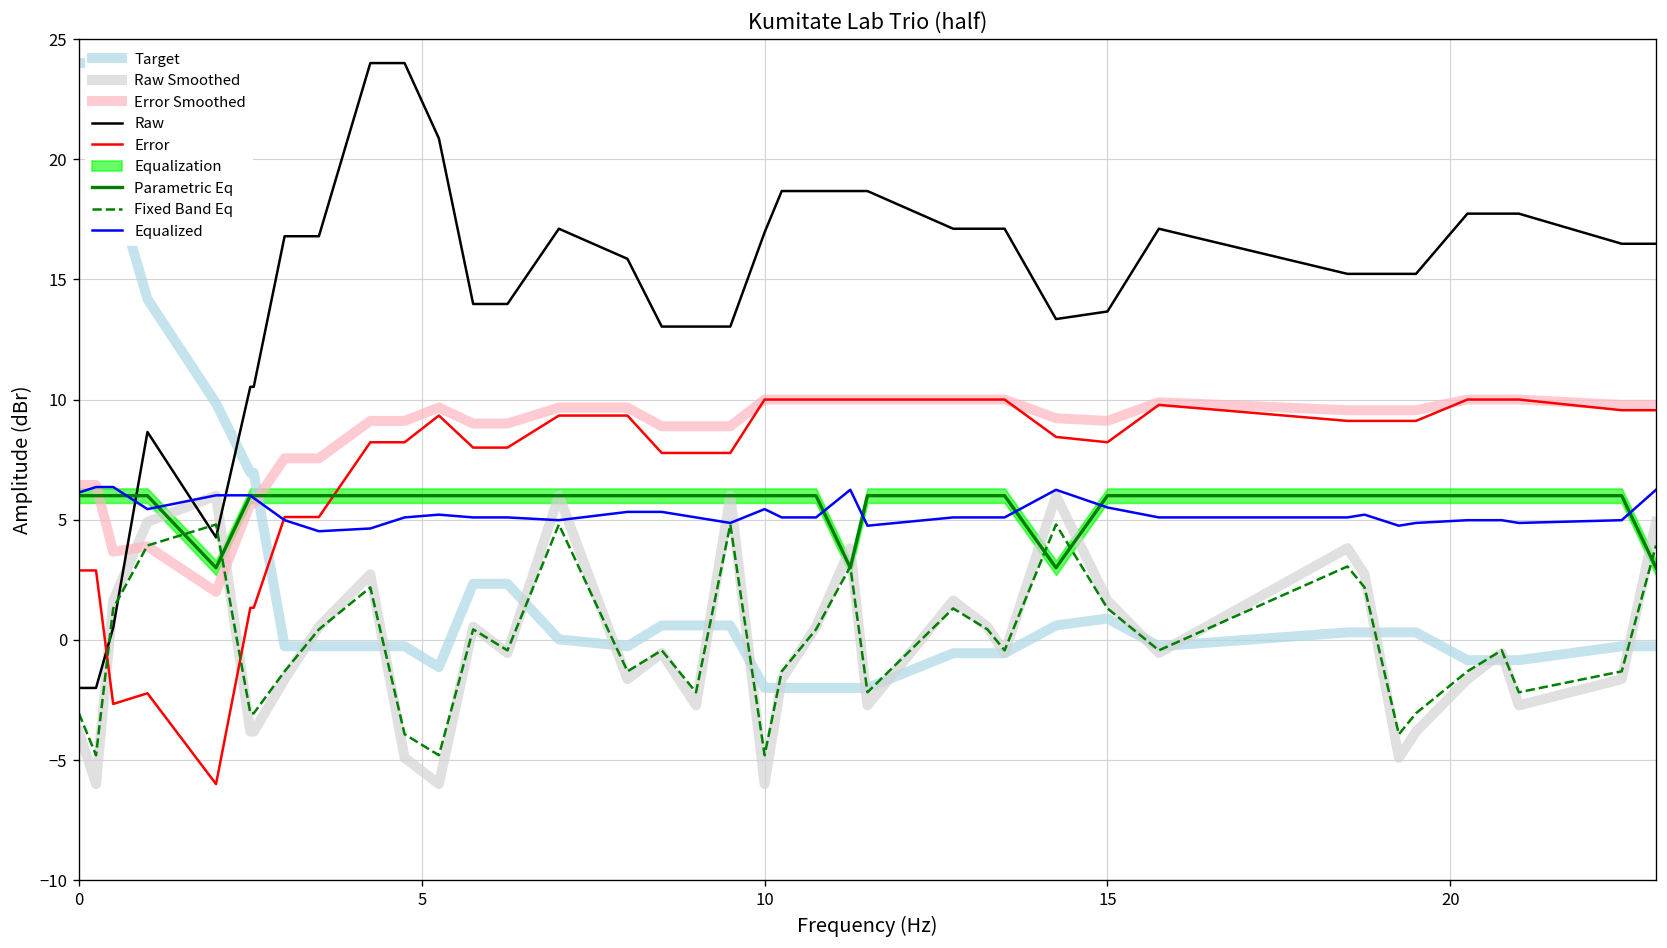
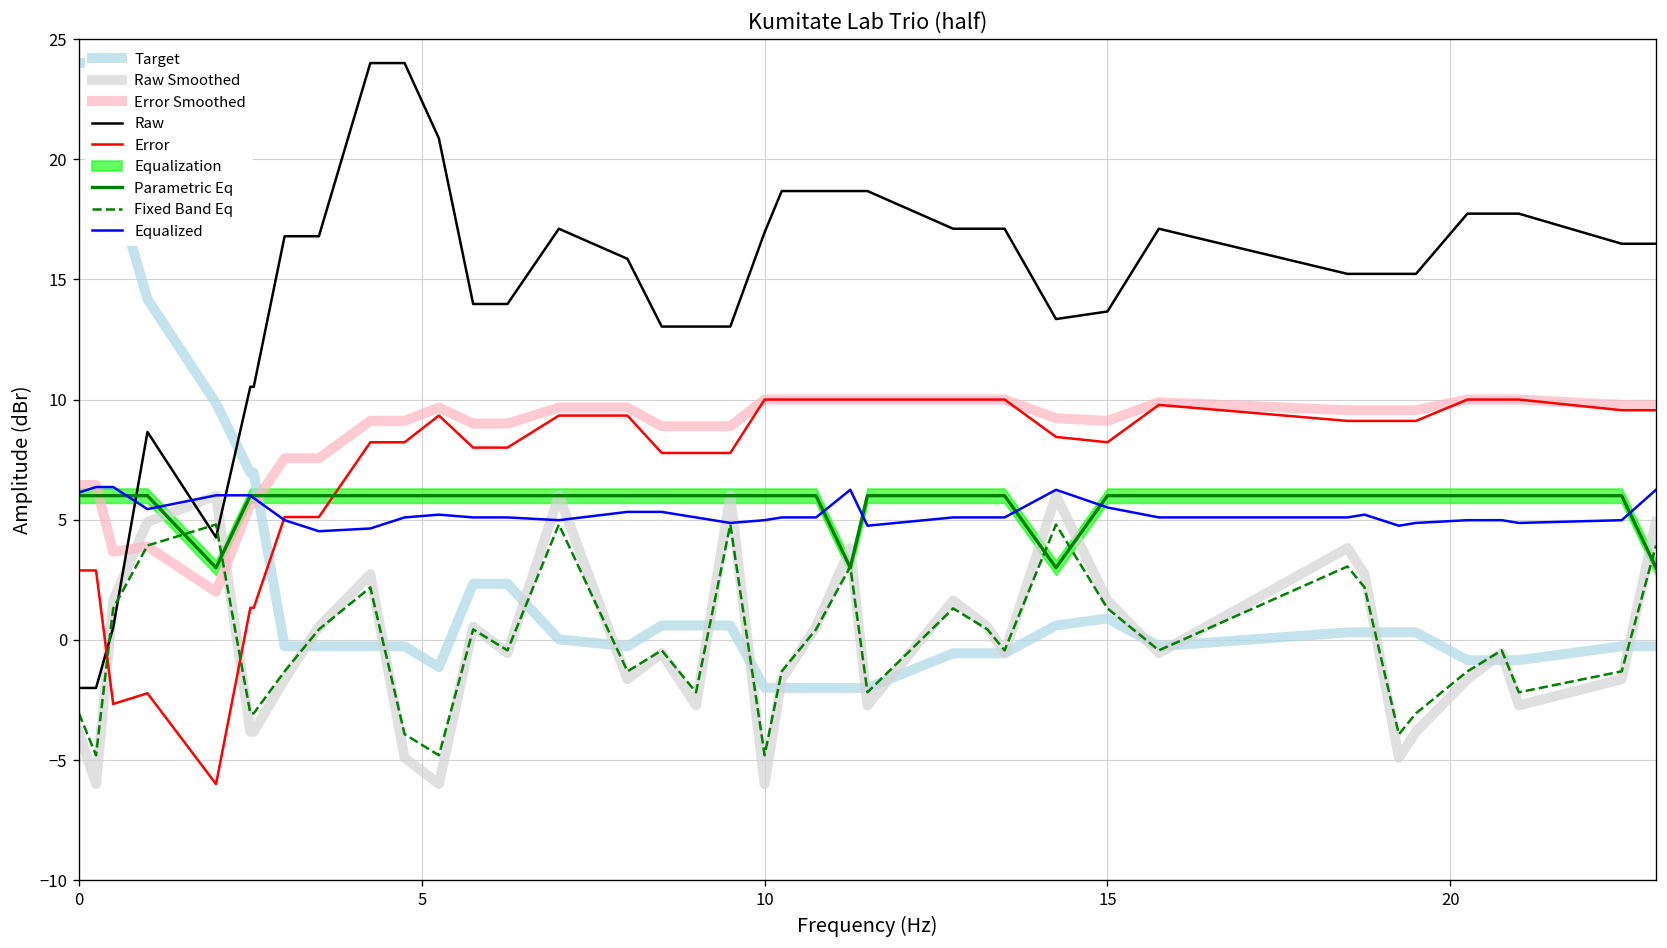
Equalized, 10: 5.4 -> 5.0
